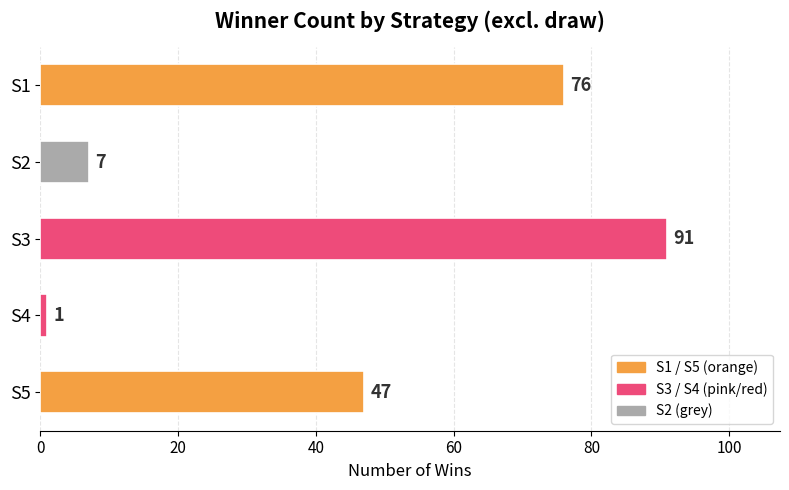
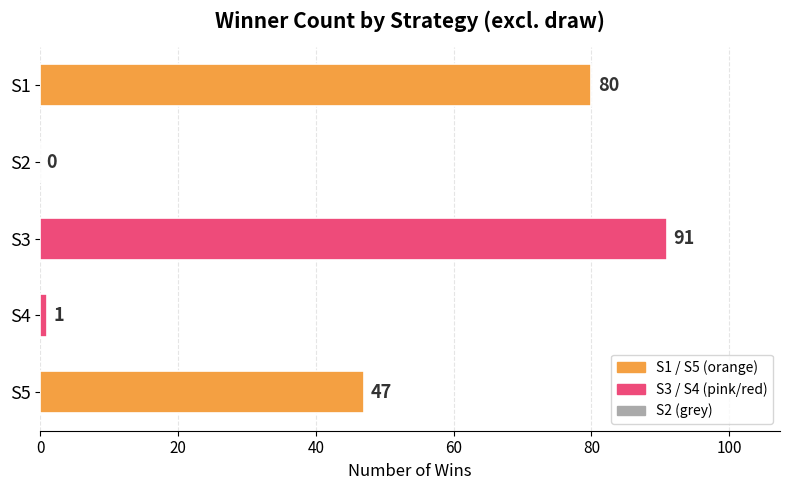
S1: 76 -> 80
S2: 7 -> 0
